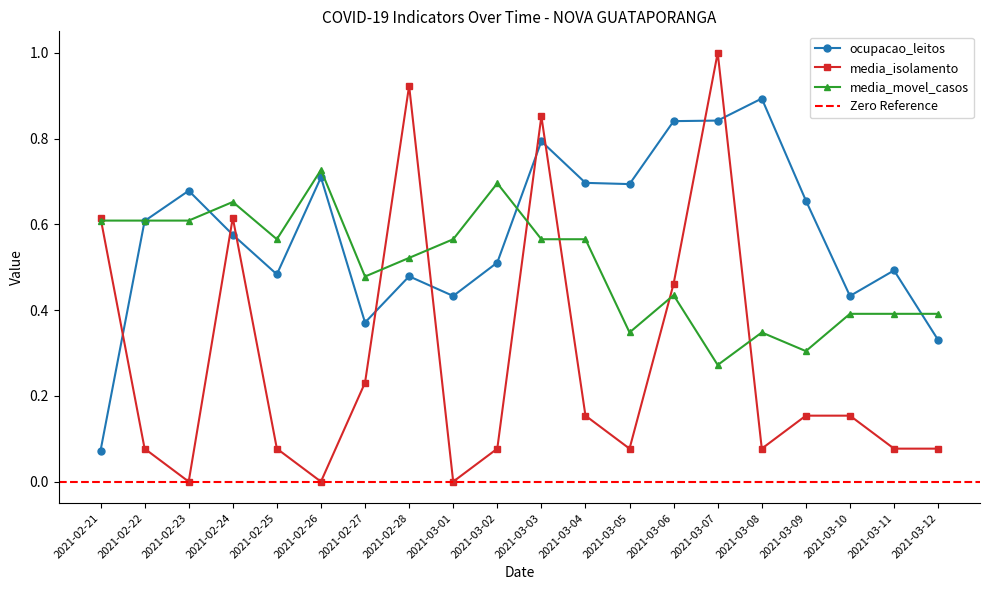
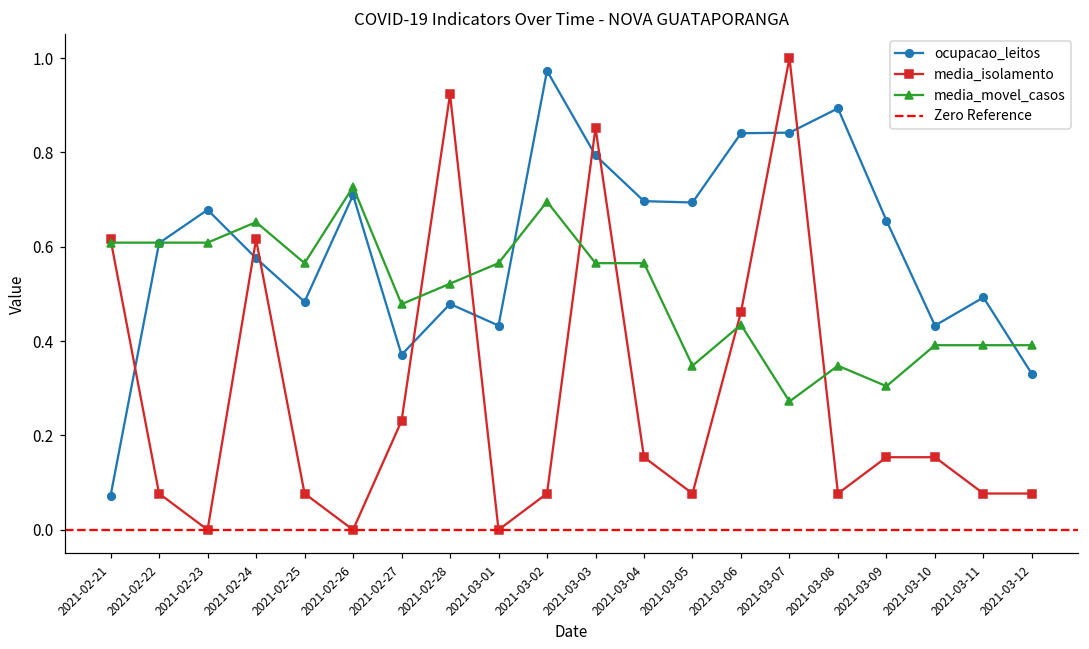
ocupacao_leitos, 2021-03-02: 0.51 -> 0.97
